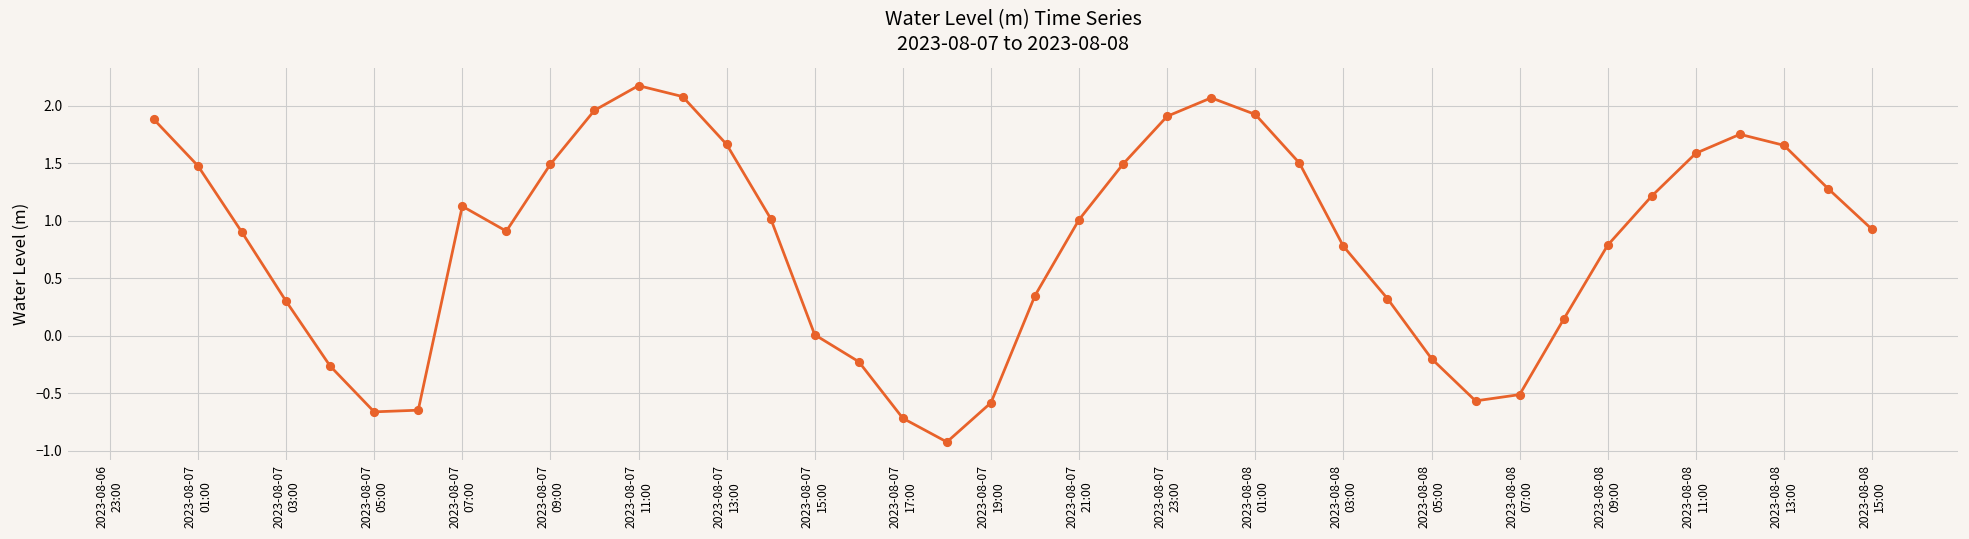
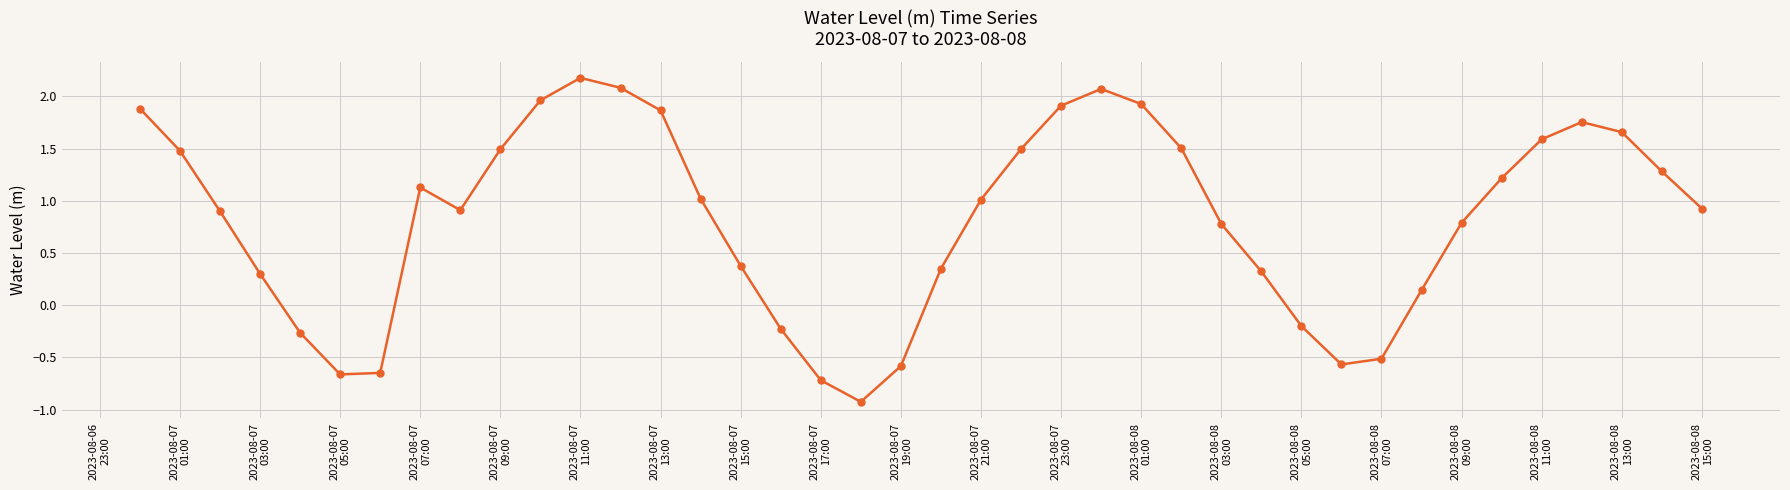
2023-08-07 13:00: 1.67 -> 1.87
2023-08-07 15:00: 0.01 -> 0.38
